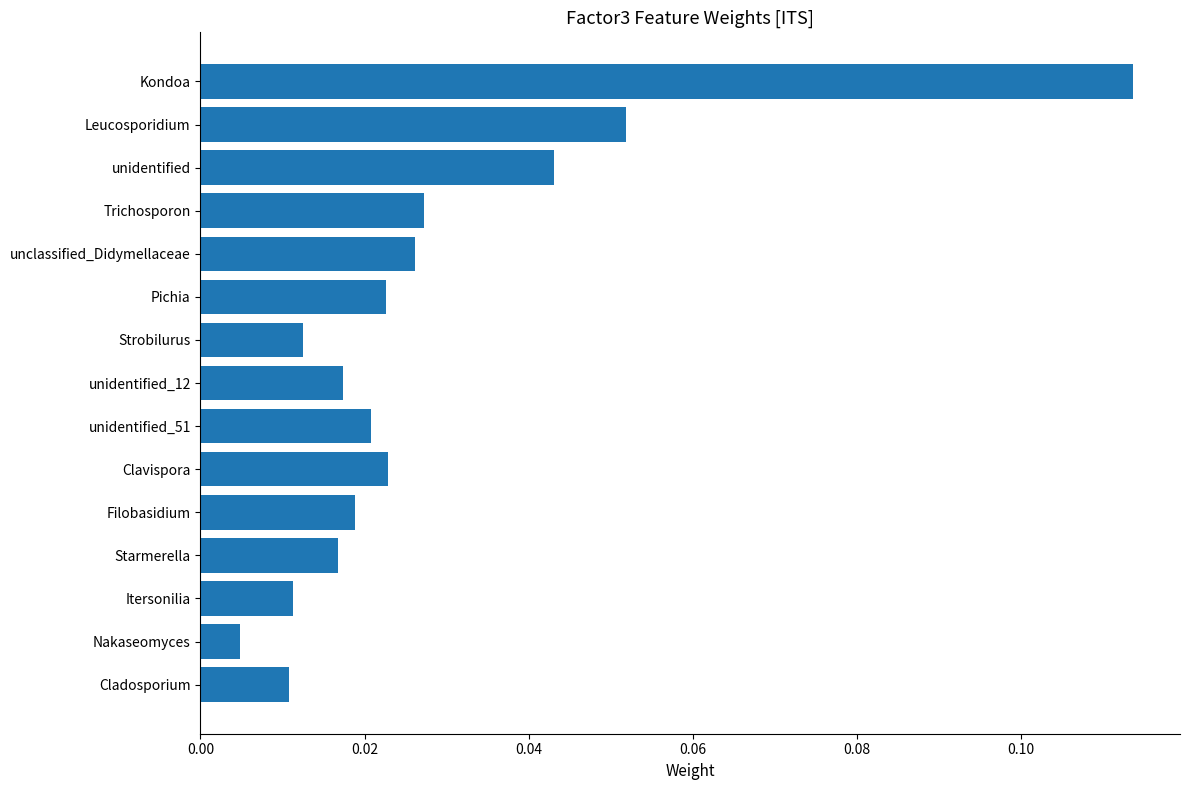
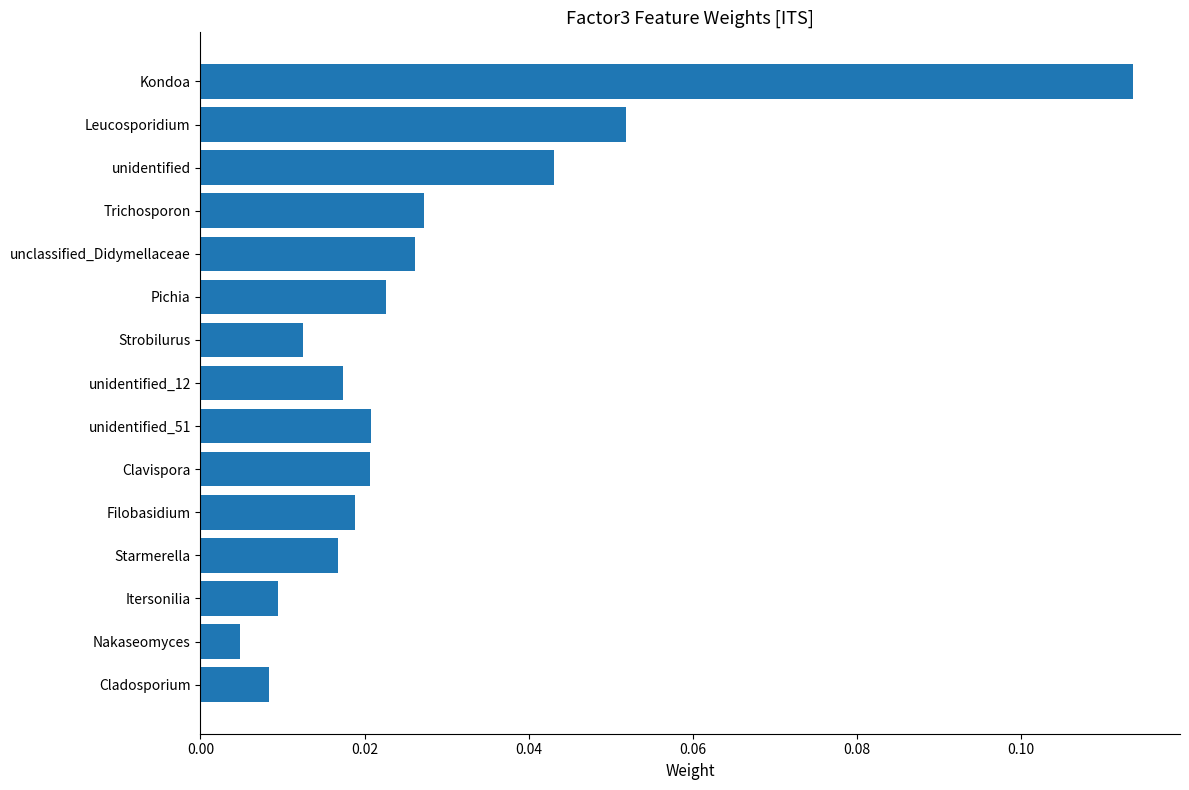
Clavispora: 0.023 -> 0.021
Itersonilia: 0.011 -> 0.009
Cladosporium: 0.011 -> 0.008
